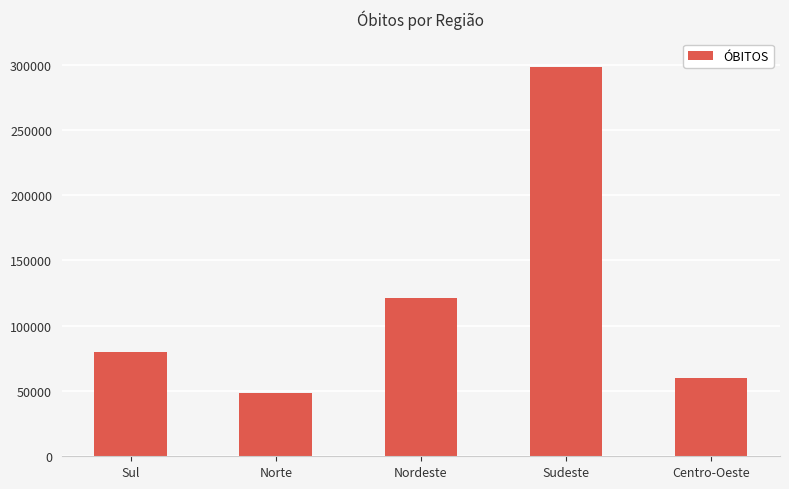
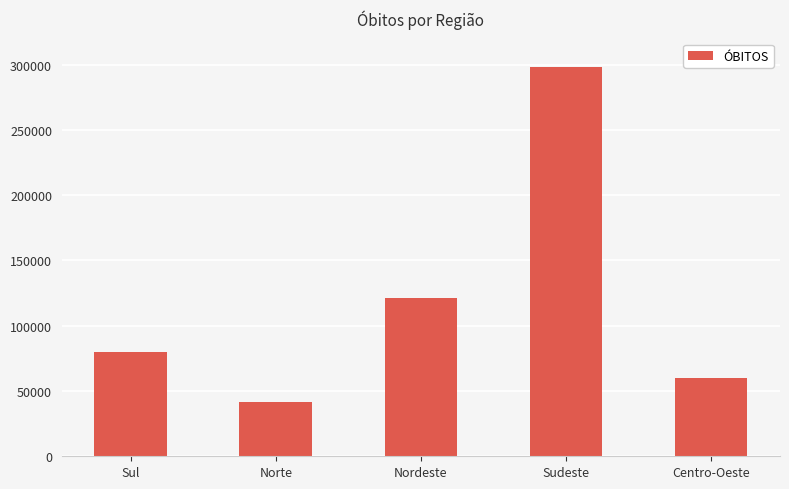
Norte: 48000 -> 42000
